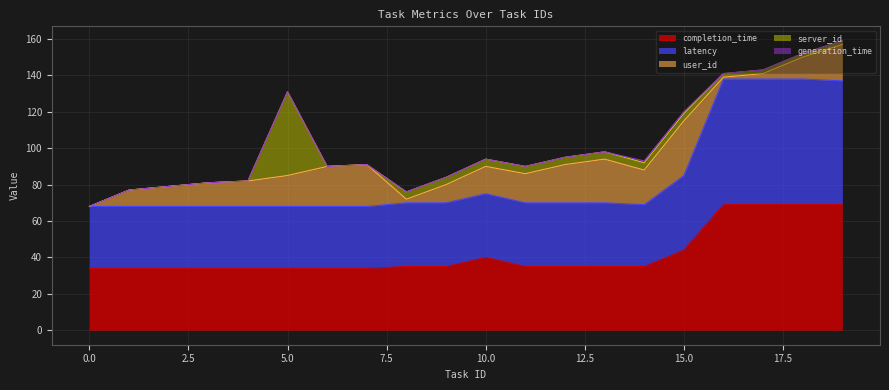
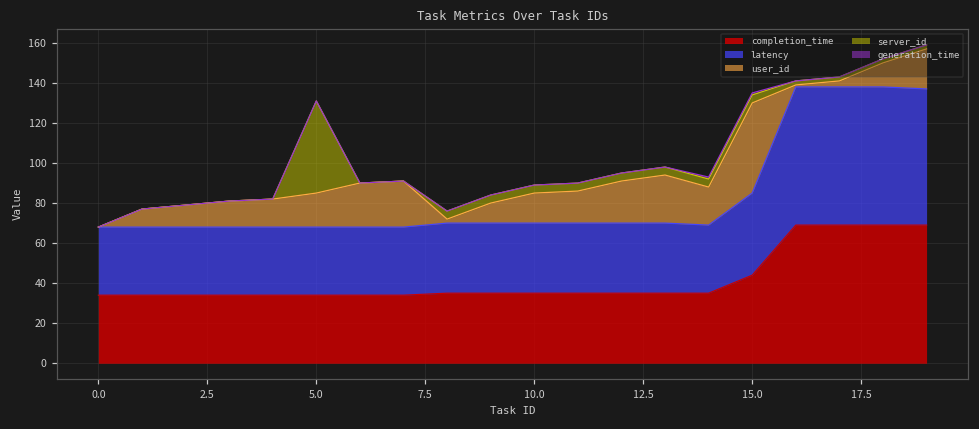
completion_time, 10.0: 40 -> 35
user_id, 15.0: 30 -> 45
